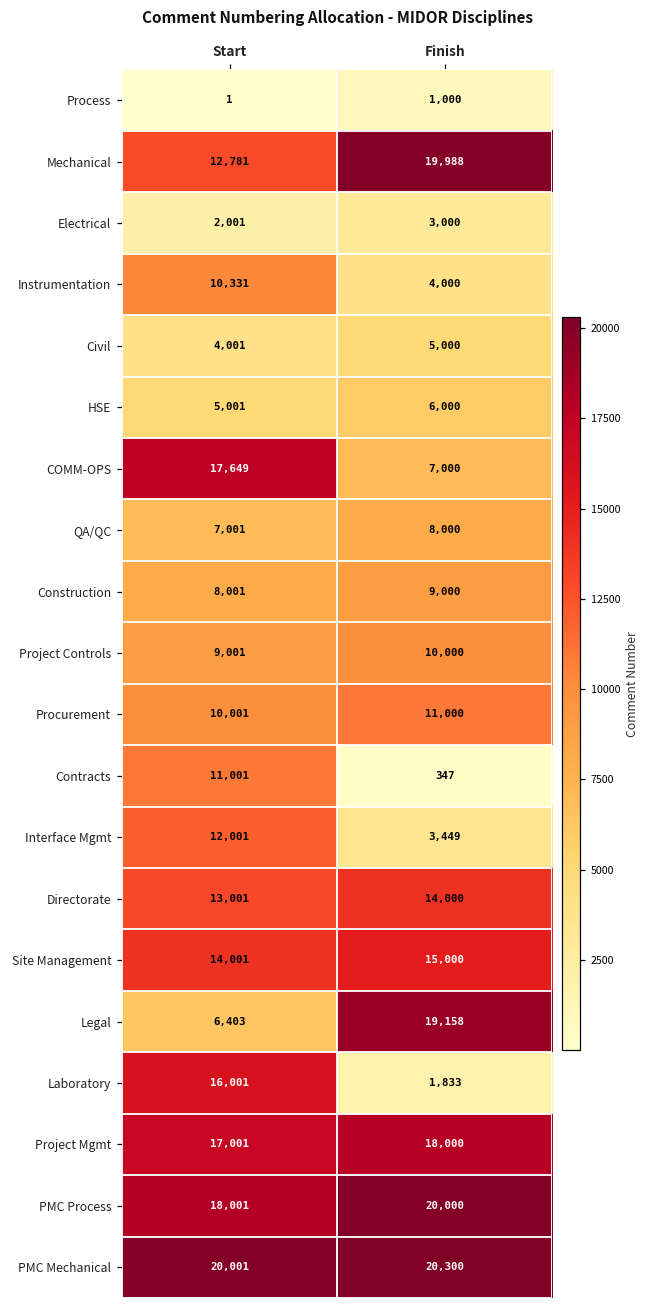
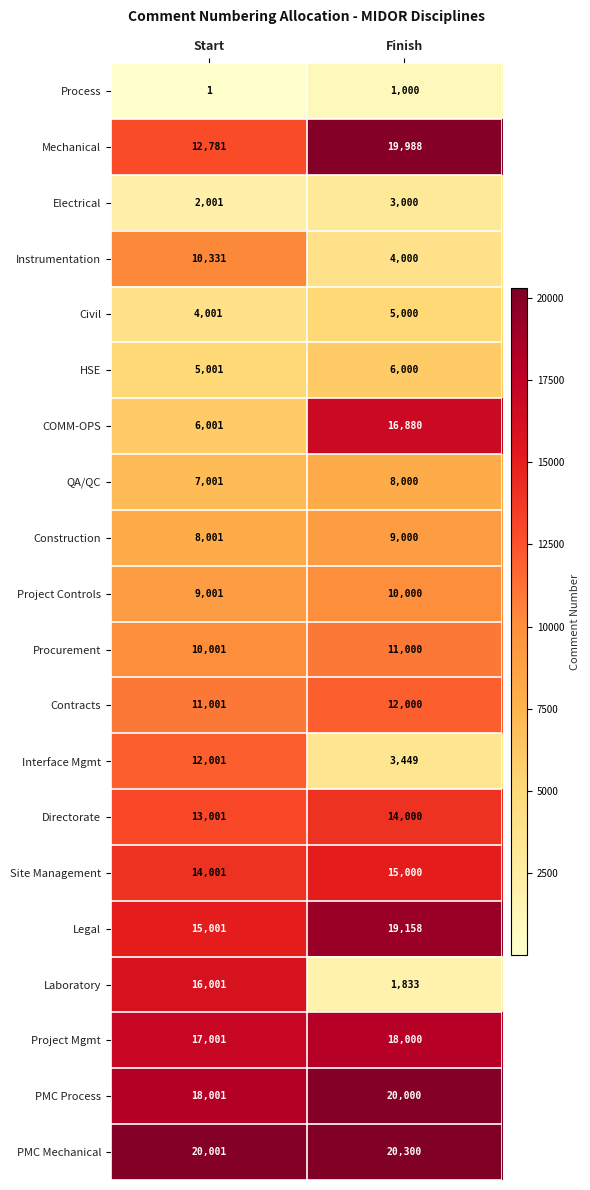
COMM-OPS, Start: 17,649 -> 6,001
COMM-OPS, Finish: 7,000 -> 16,880
Contracts, Finish: 347 -> 12,000
Legal, Start: 6,403 -> 15,001
